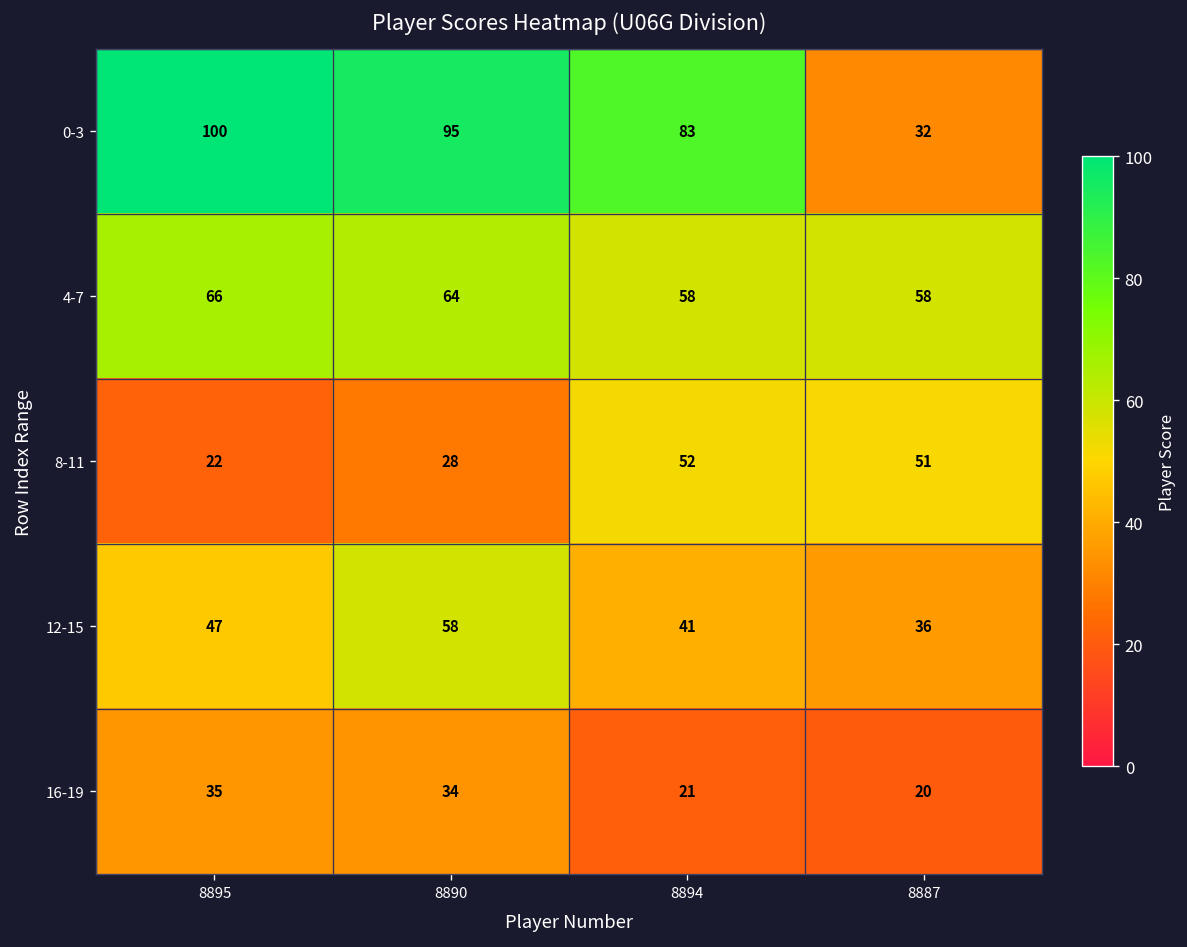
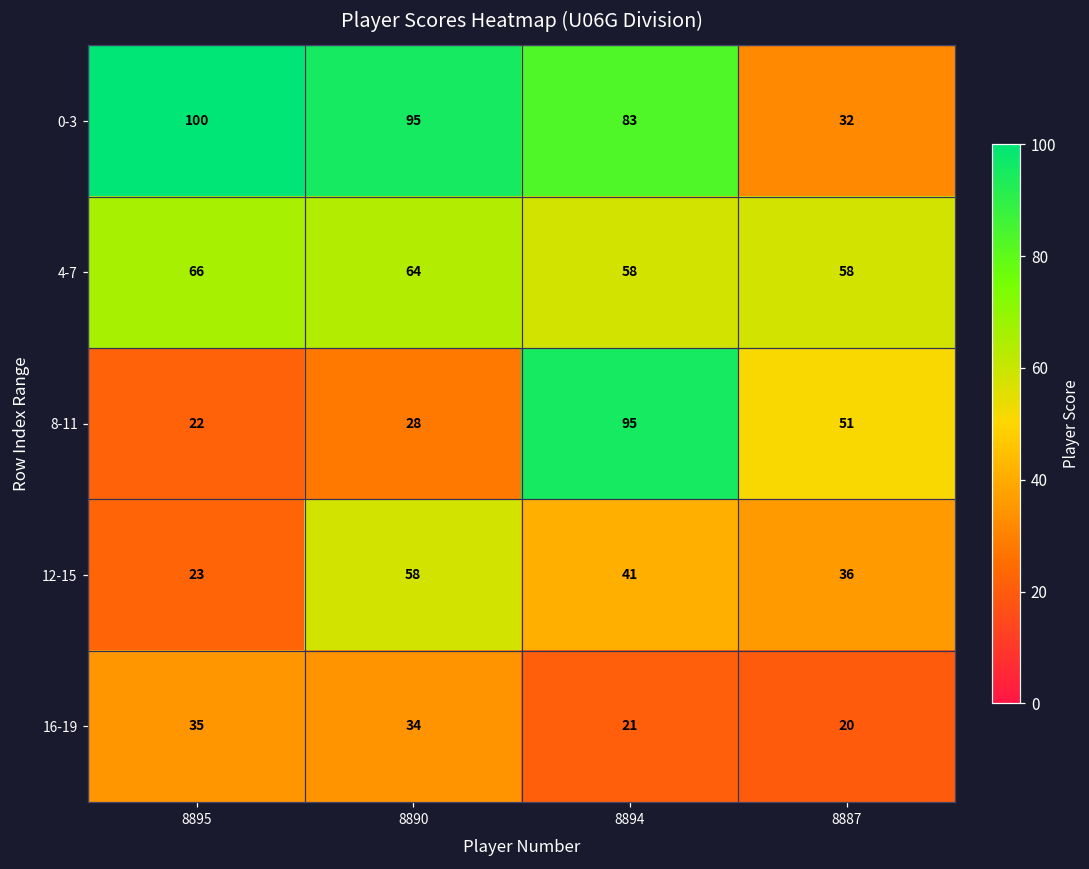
8-11, 8894: 52 -> 95
12-15, 8895: 47 -> 23
